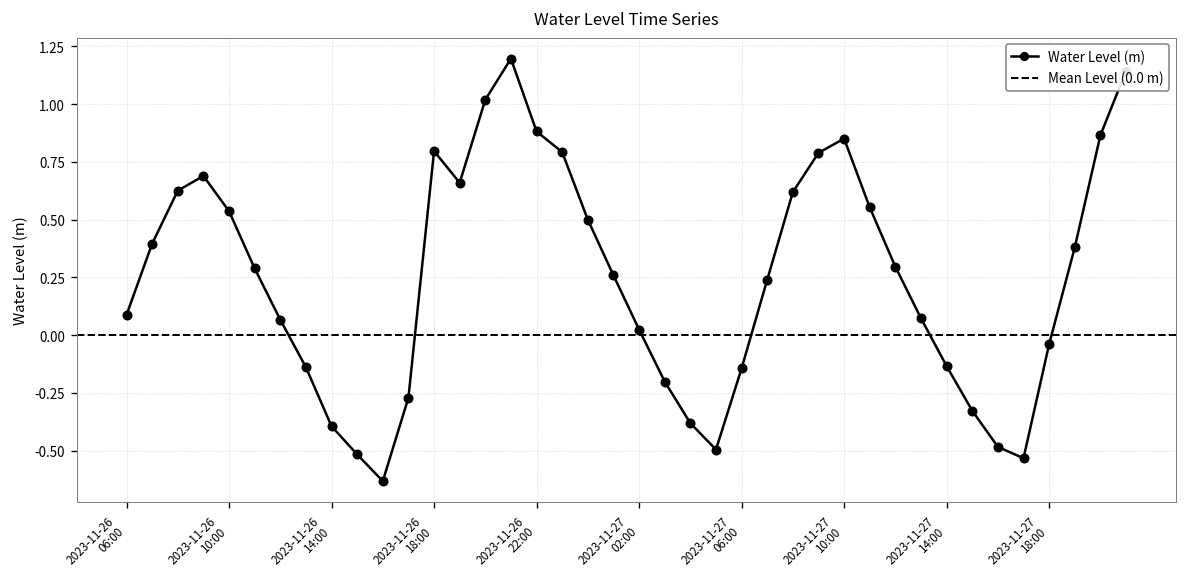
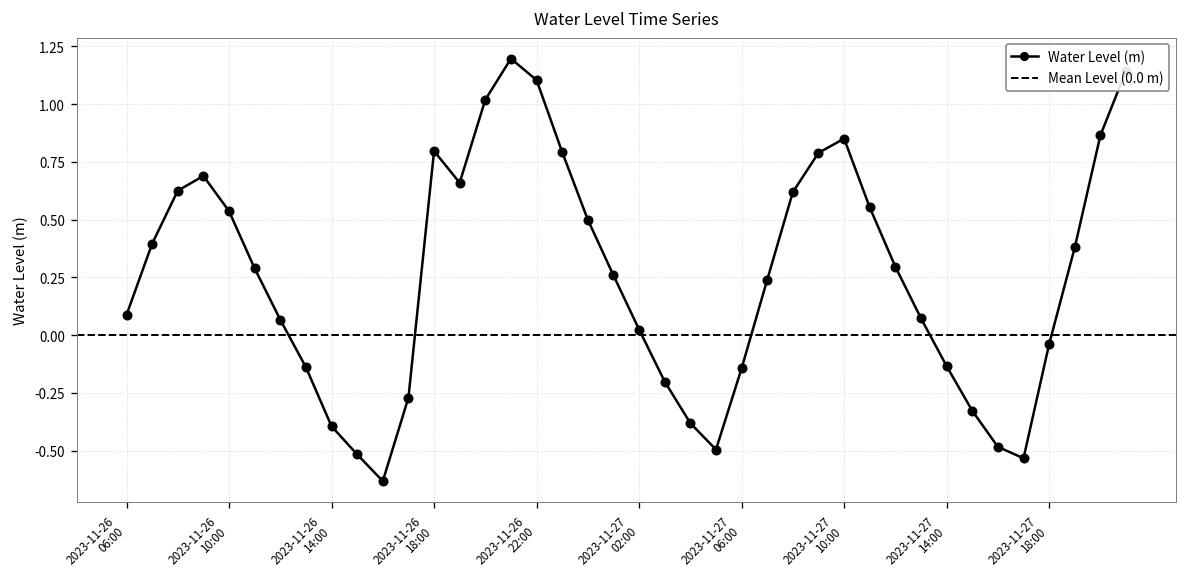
2023-11-26 22:00: 0.88 -> 1.10
